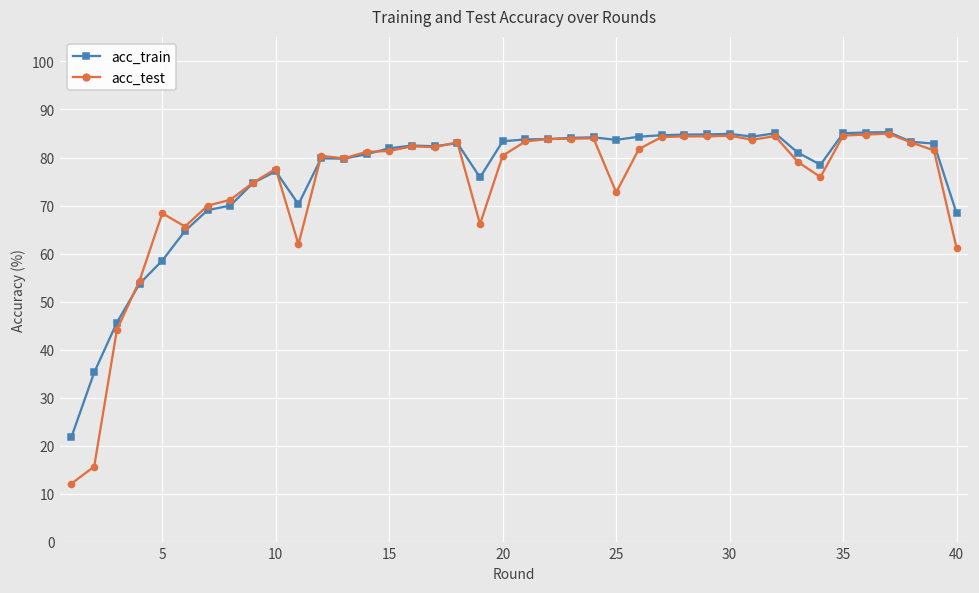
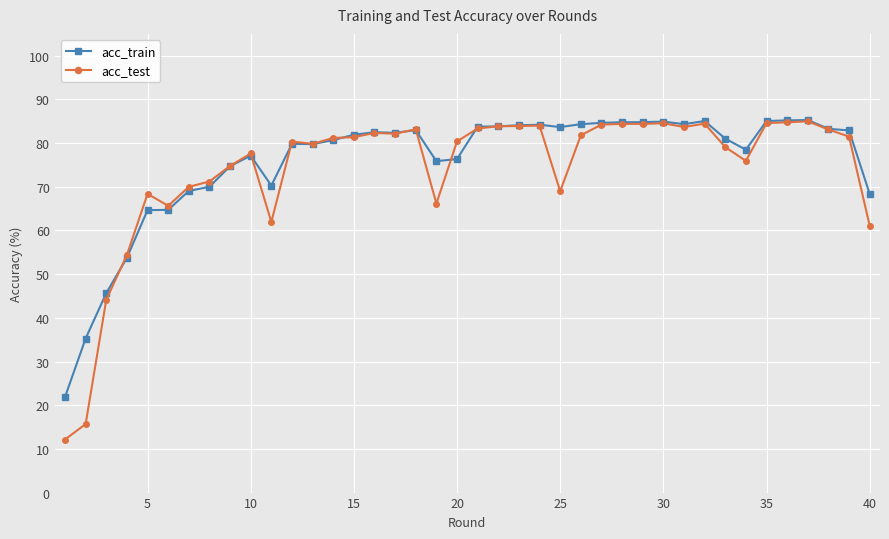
acc_train, 5: 59 -> 65
acc_train, 20: 83 -> 76
acc_test, 25: 73 -> 69
